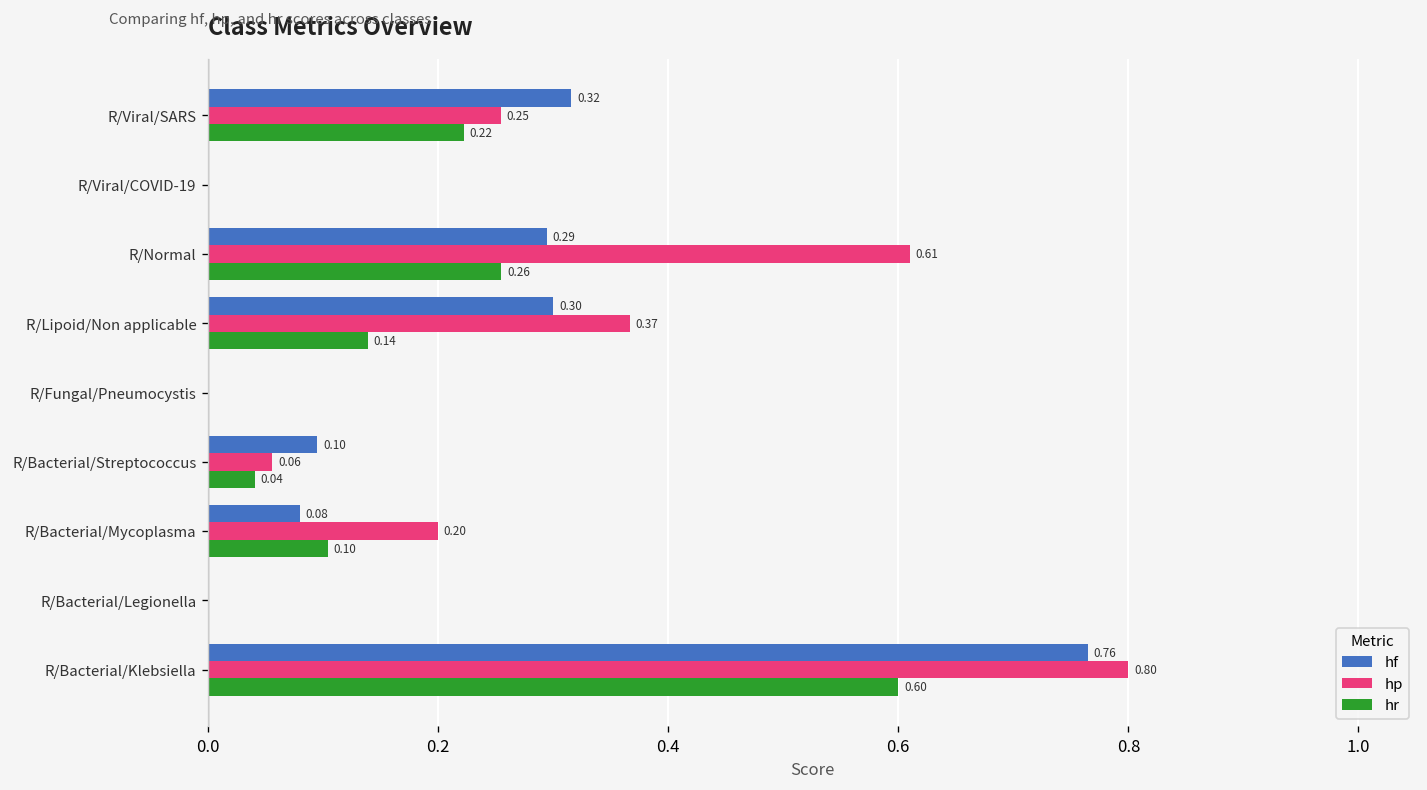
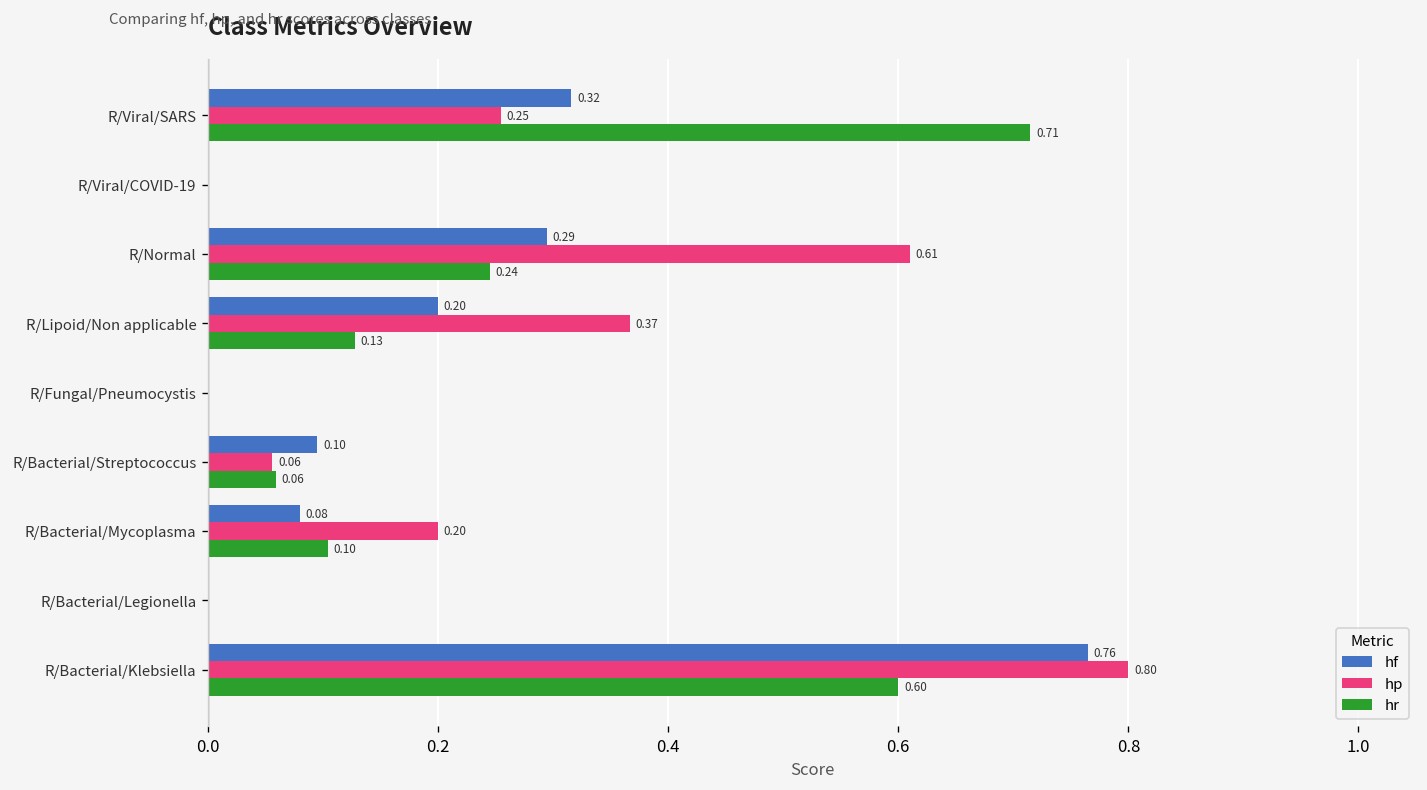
hr, R/Viral/SARS: 0.22 -> 0.71
hr, R/Normal: 0.26 -> 0.24
hf, R/Lipoid/Non applicable: 0.30 -> 0.20
hr, R/Lipoid/Non applicable: 0.14 -> 0.13
hr, R/Bacterial/Streptococcus: 0.04 -> 0.06
